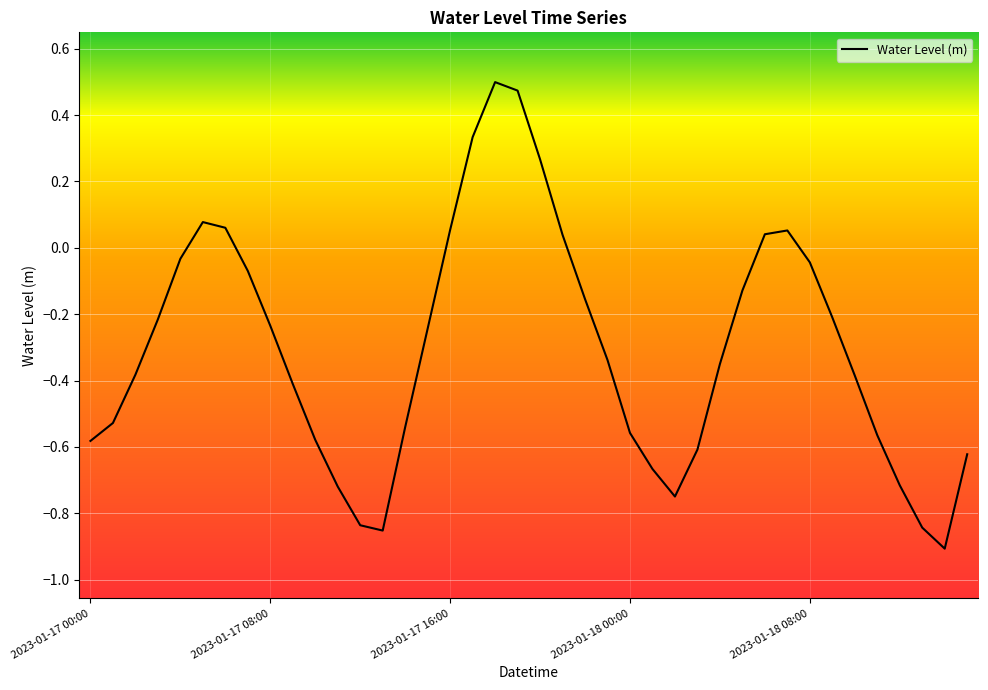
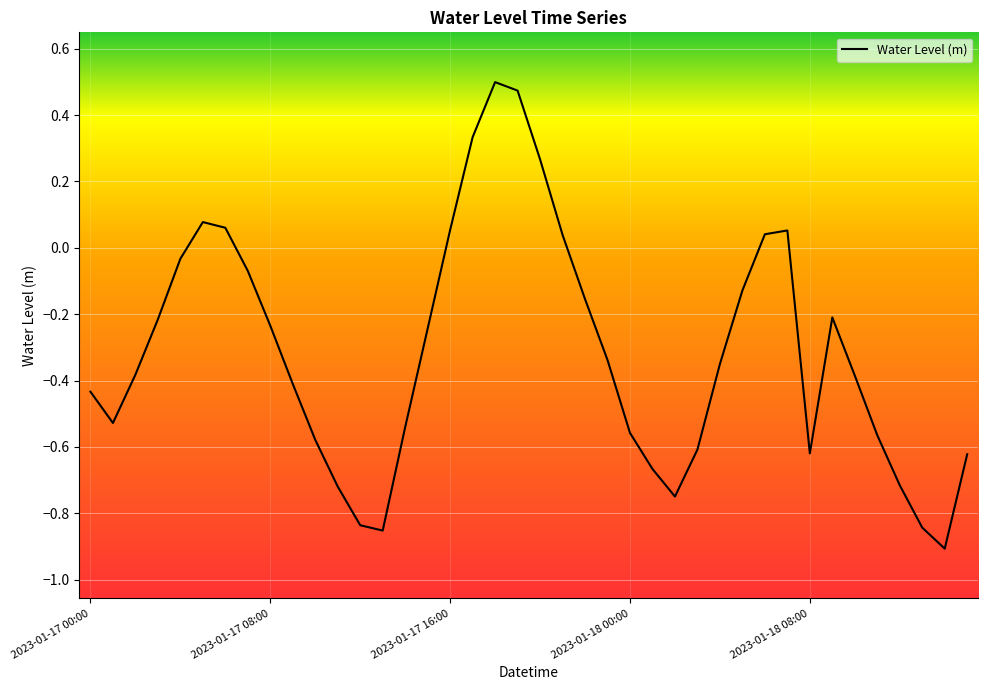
2023-01-17 00:00: -0.58 -> -0.43
2023-01-18 08:00: -0.04 -> -0.62
